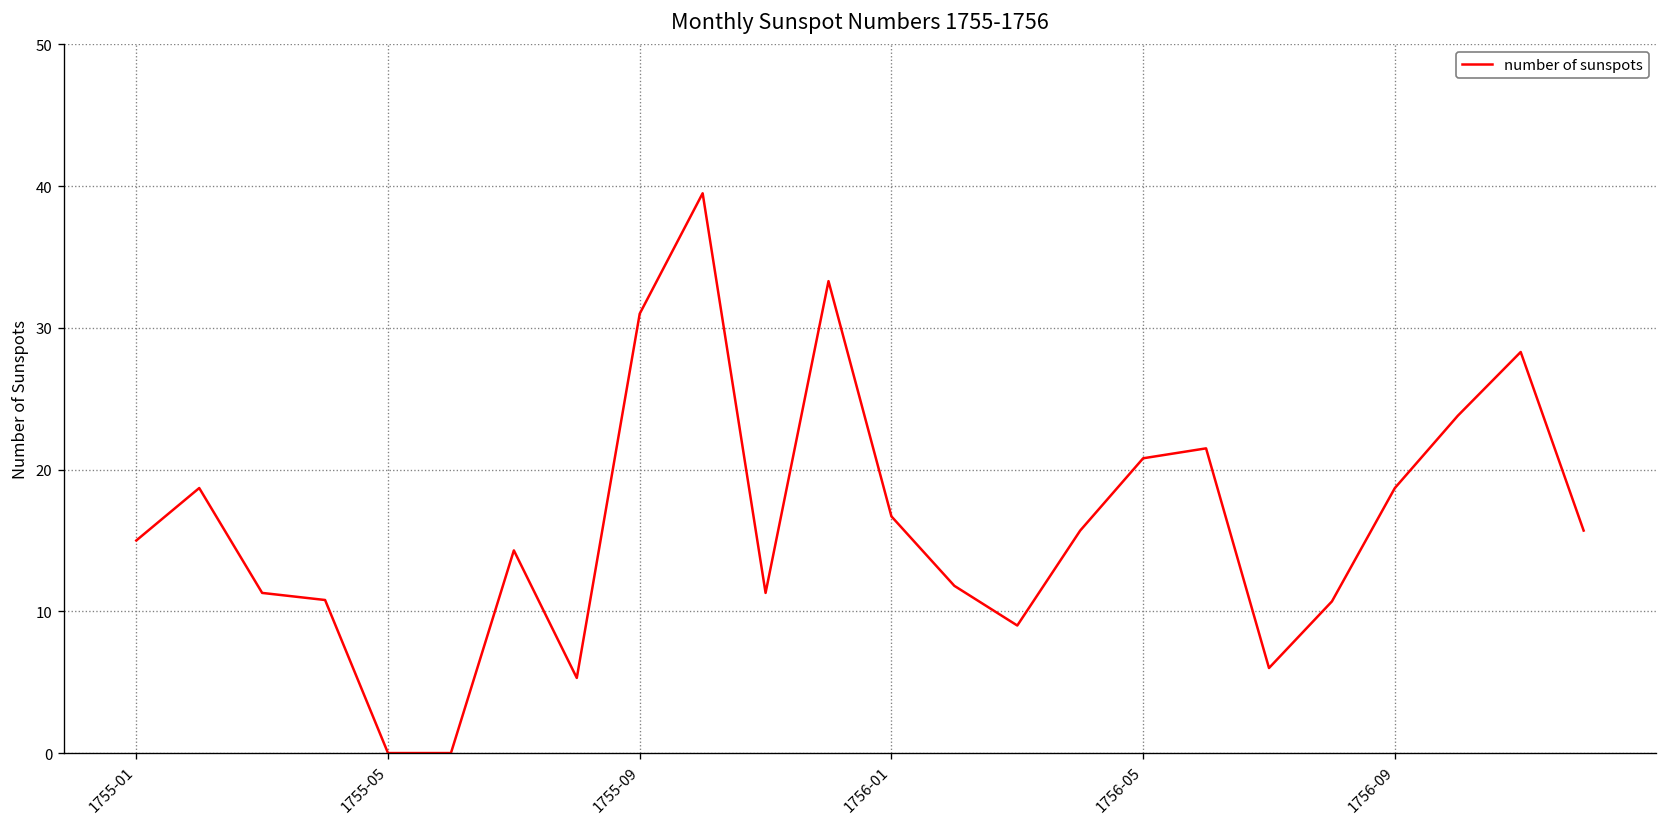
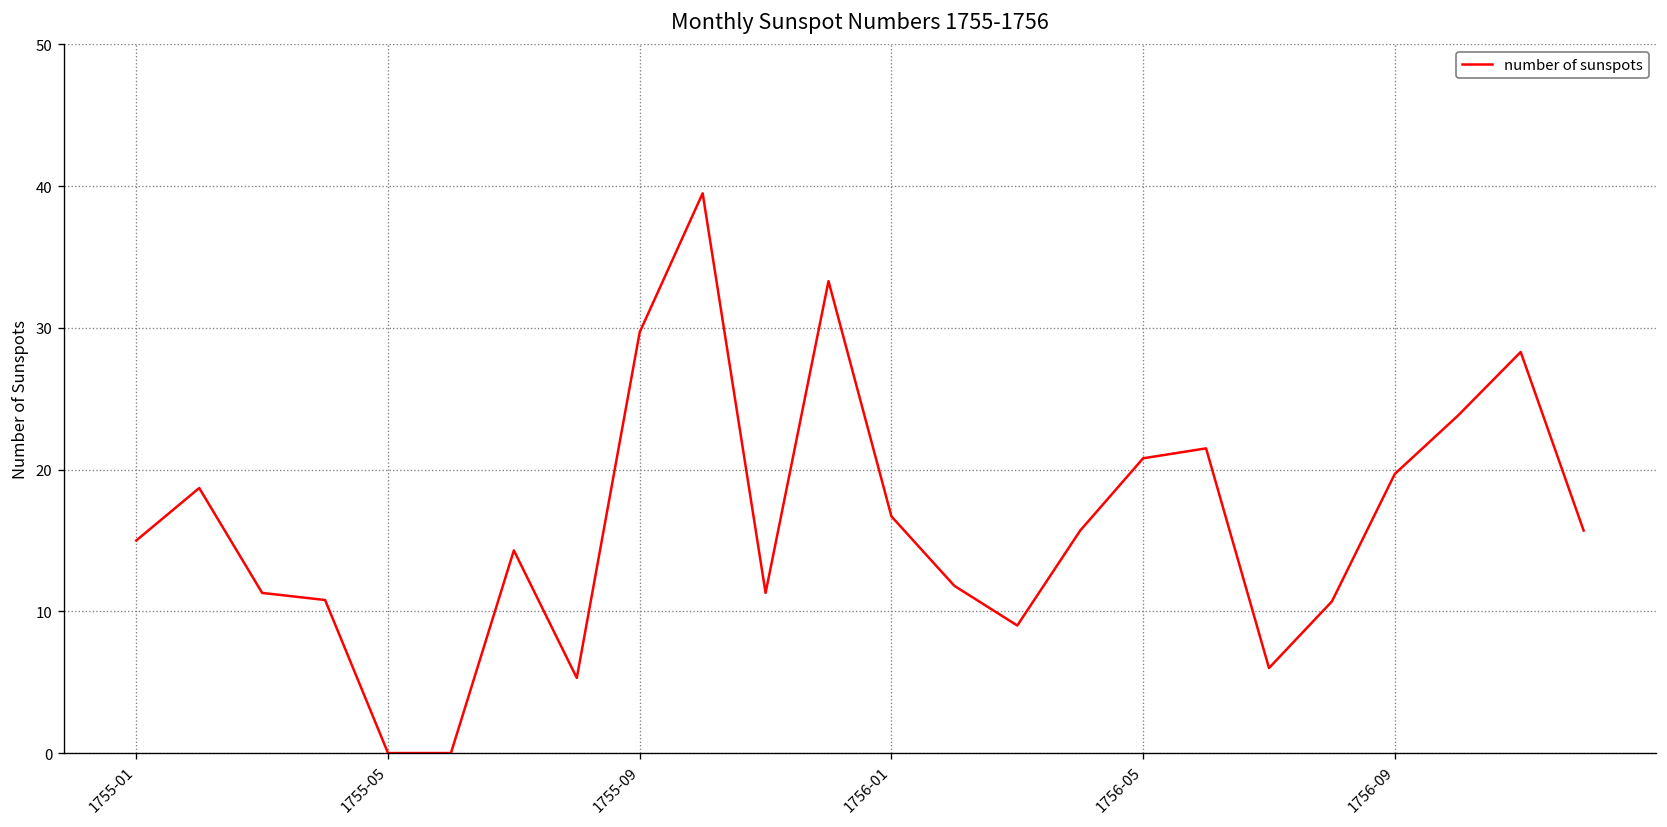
1755-09: 31.0 -> 29.7
1756-09: 18.7 -> 19.7
